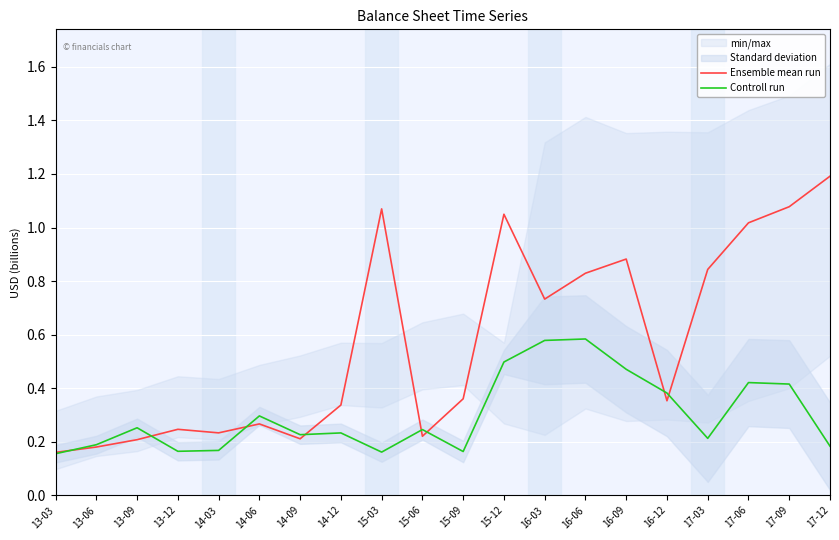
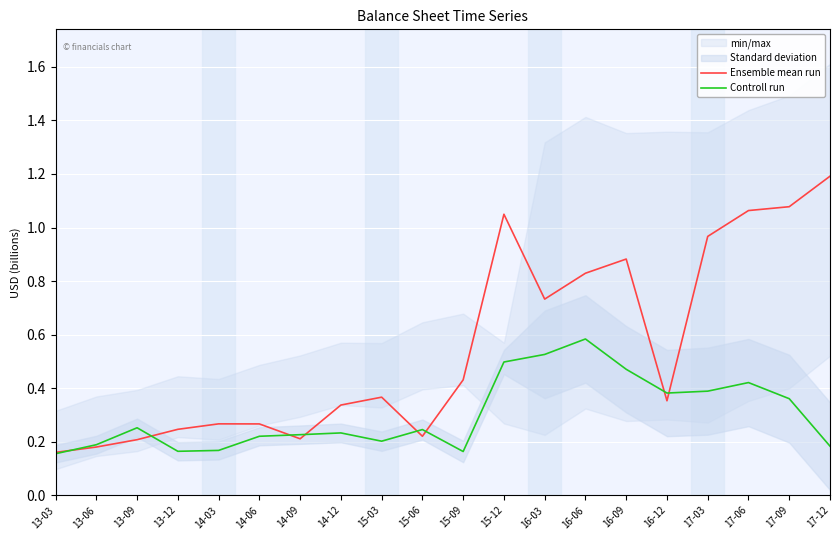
Ensemble mean run, 14-03: 0.23 -> 0.27
Controll run, 14-06: 0.30 -> 0.22
Ensemble mean run, 15-03: 1.07 -> 0.37
Controll run, 15-03: 0.16 -> 0.20
Ensemble mean run, 15-09: 0.36 -> 0.43
Controll run, 16-03: 0.58 -> 0.53
Ensemble mean run, 17-03: 0.84 -> 0.97
Controll run, 17-03: 0.21 -> 0.39
Ensemble mean run, 17-06: 1.02 -> 1.06
Controll run, 17-09: 0.42 -> 0.36
